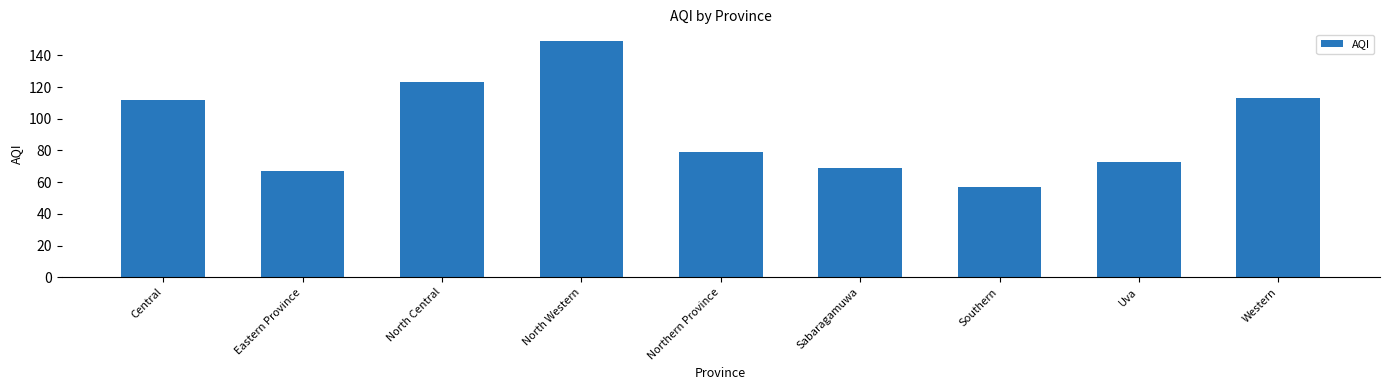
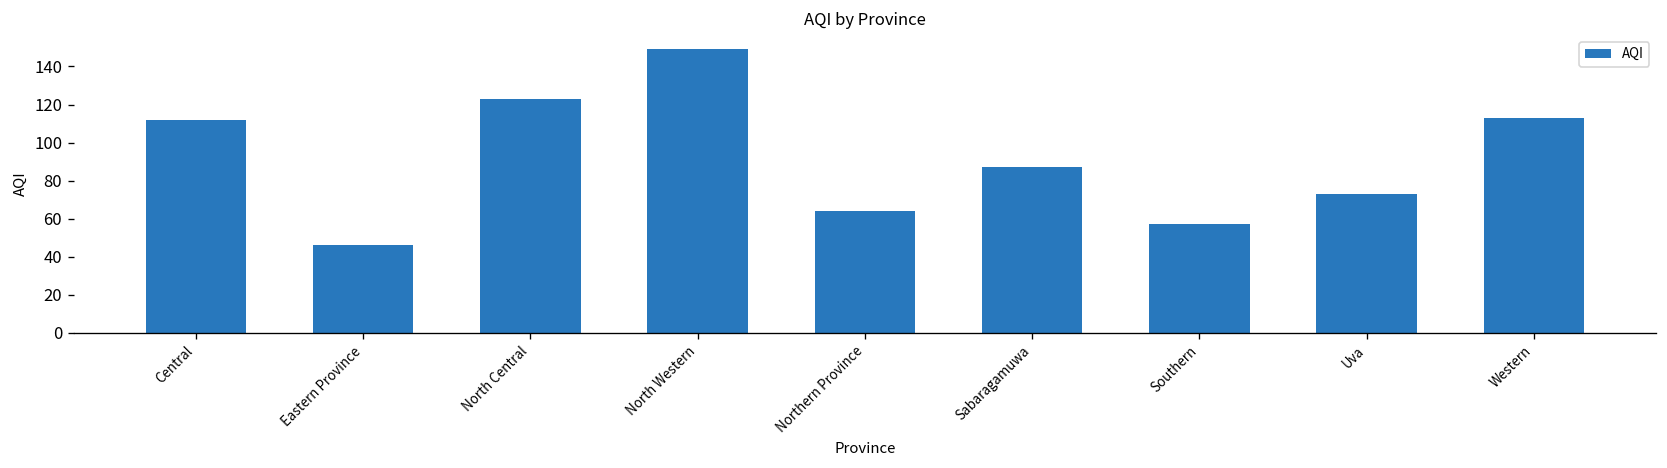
Eastern Province: 67 -> 46
Northern Province: 79 -> 64
Sabaragamuwa: 69 -> 87
